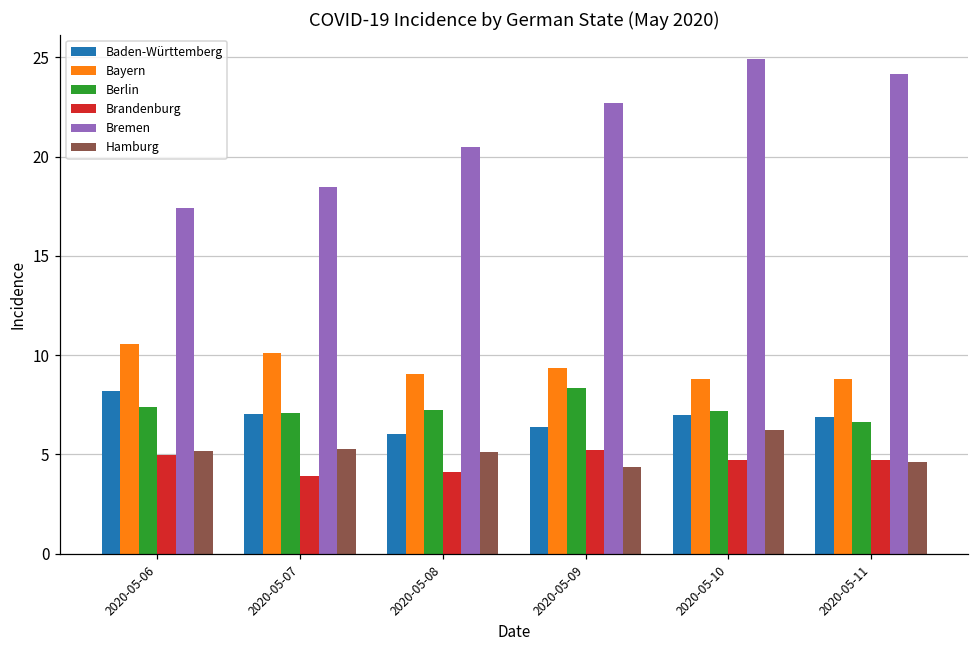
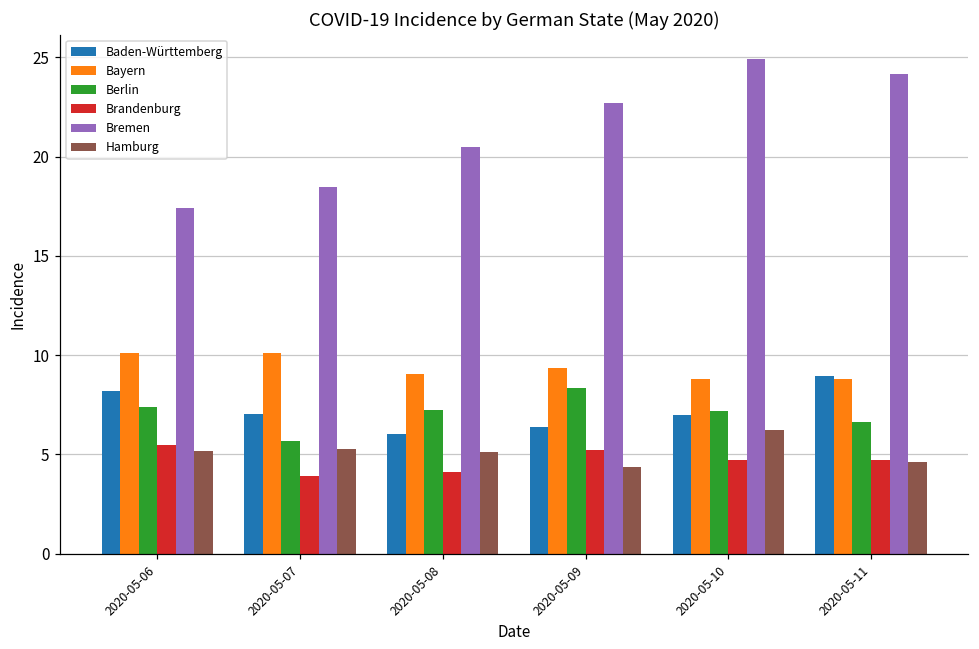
Bayern, 2020-05-06: 10.6 -> 10.1
Brandenburg, 2020-05-06: 5.0 -> 5.5
Berlin, 2020-05-07: 7.1 -> 5.7
Baden-Württemberg, 2020-05-11: 6.9 -> 9.0
